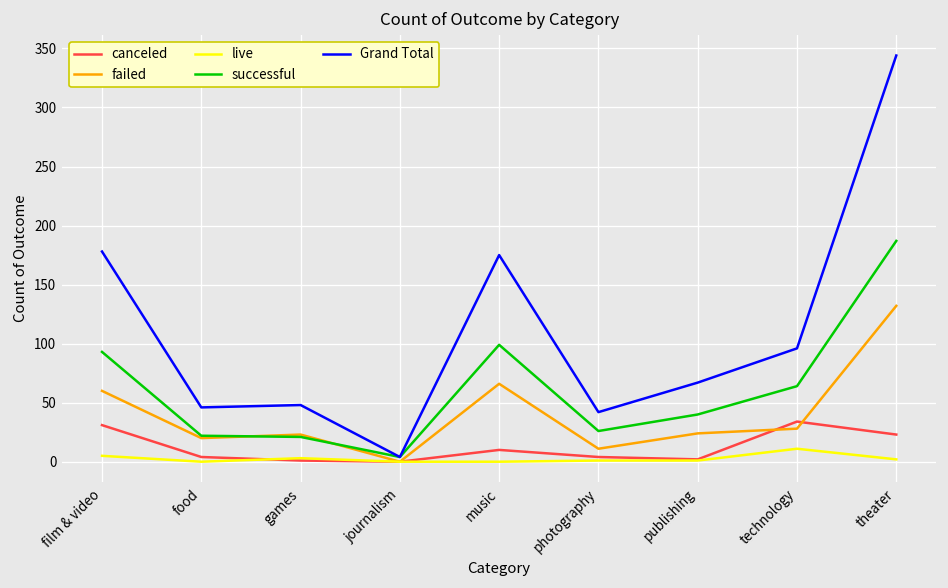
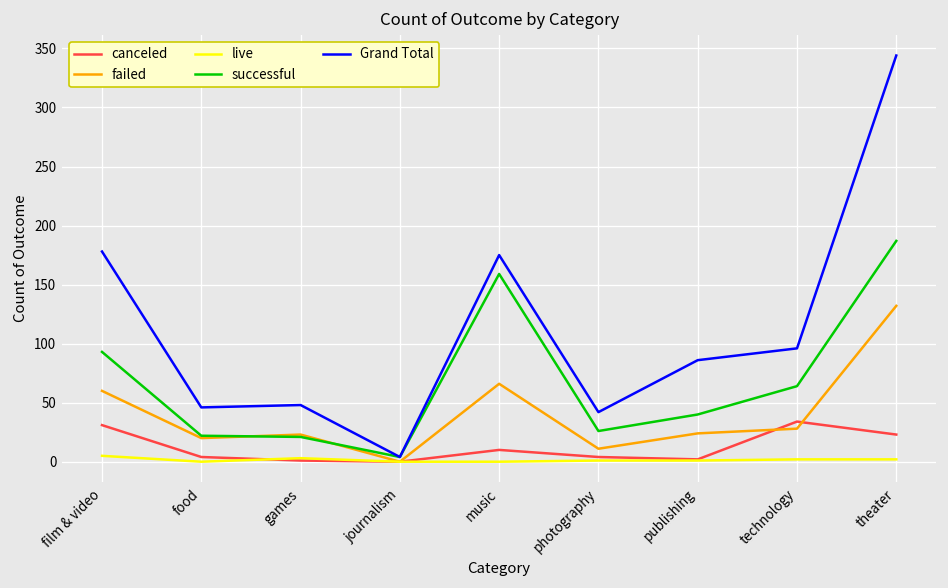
successful, music: 100 -> 160
Grand Total, publishing: 70 -> 90
live, technology: 10 -> 0
